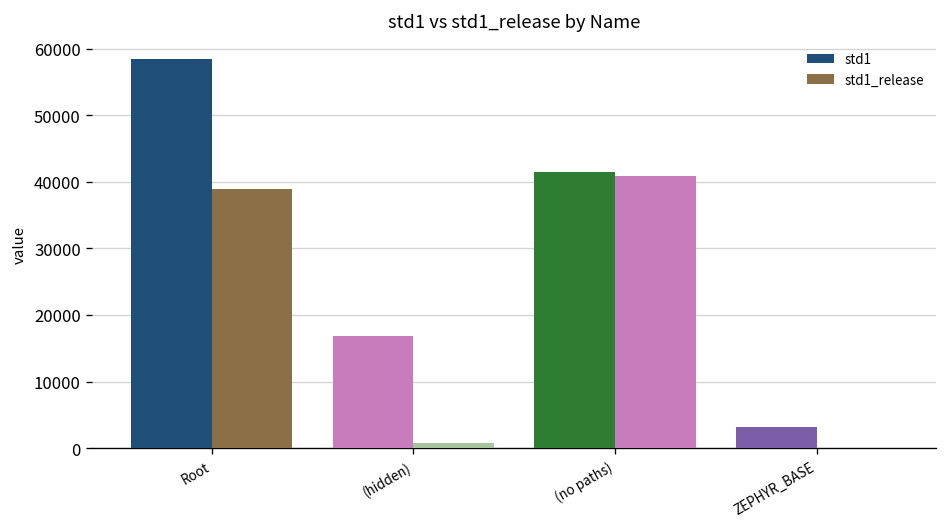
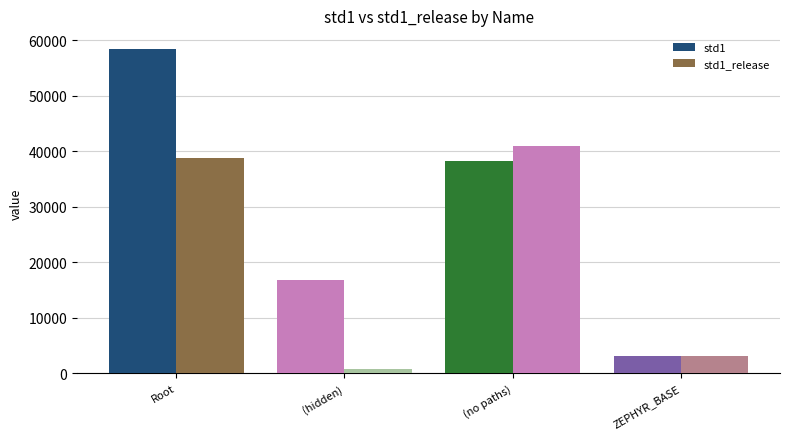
std1, (no paths): 42000 -> 38000
std1_release, ZEPHYR_BASE: 0 -> 3000
